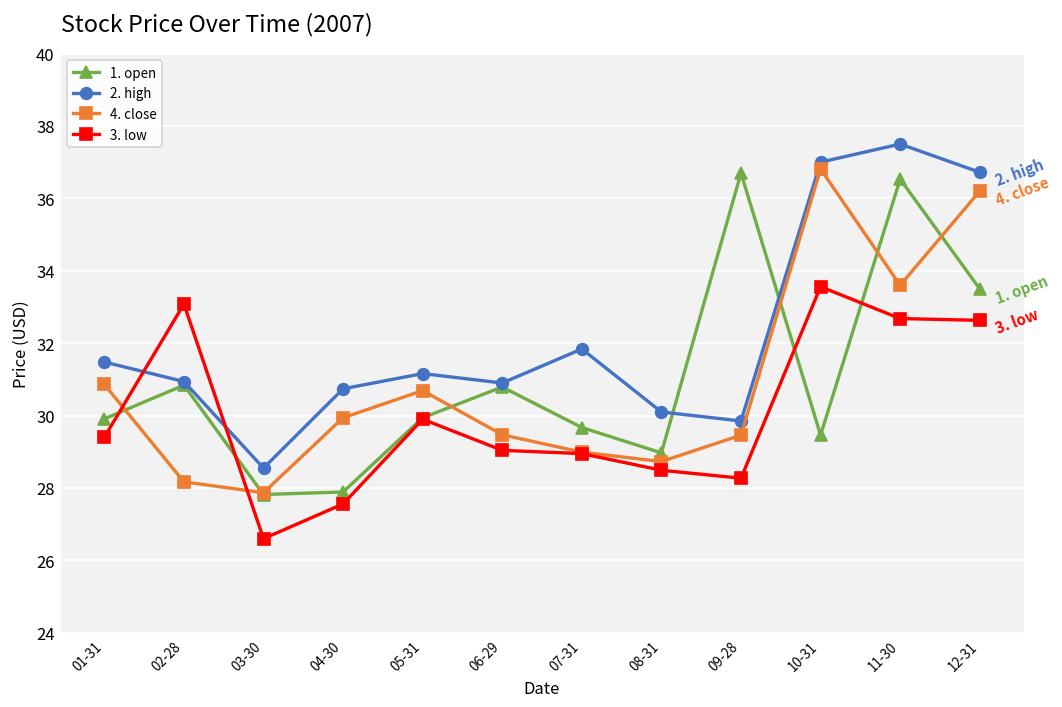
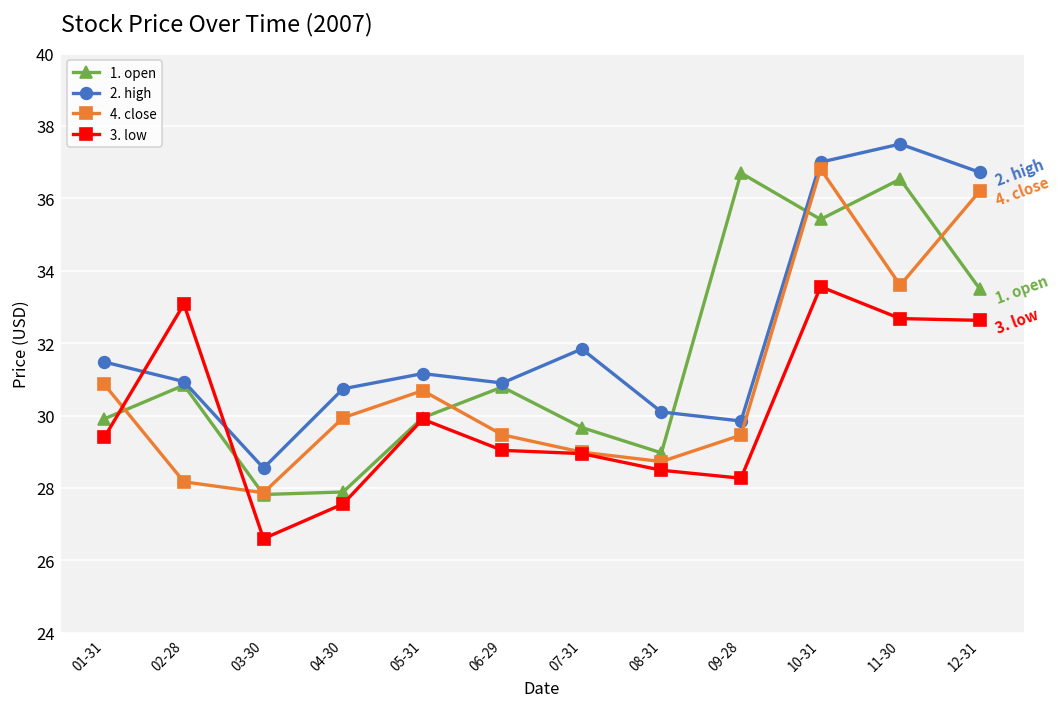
1. open, 10-31: 29.5 -> 35.4
